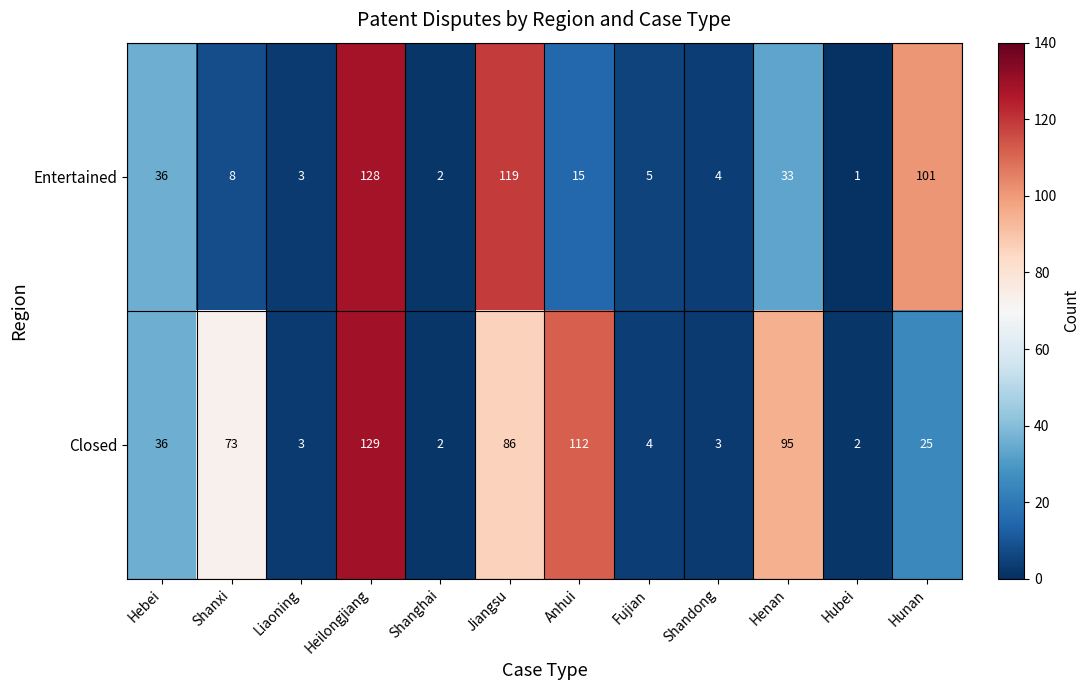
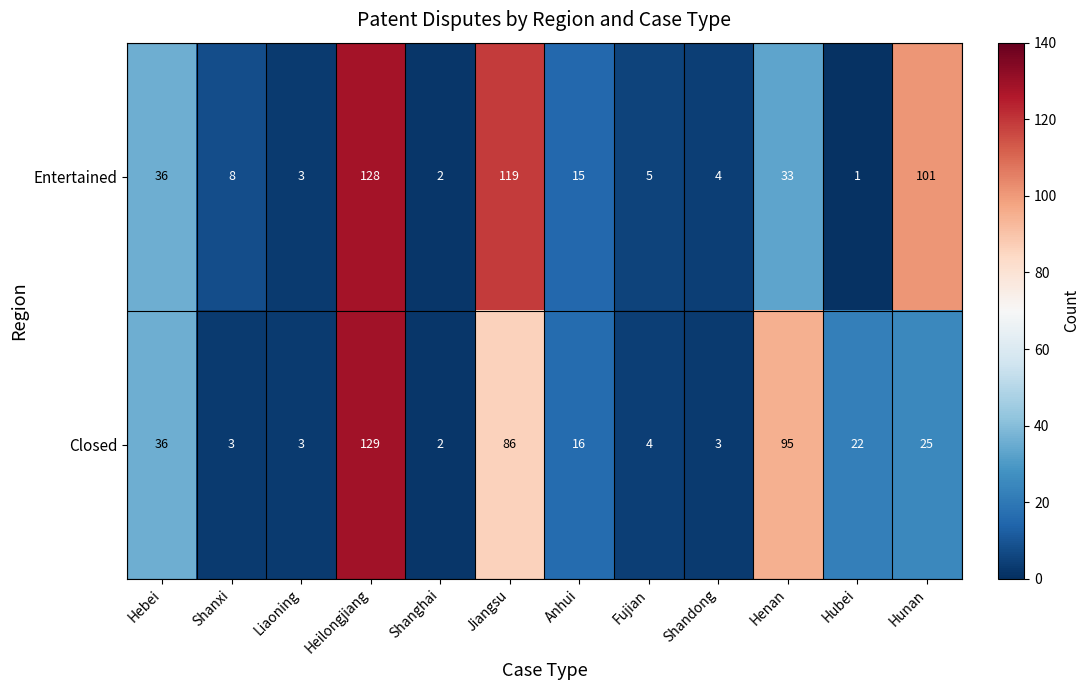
Closed, Shanxi: 73 -> 3
Closed, Anhui: 112 -> 16
Closed, Hubei: 2 -> 22
